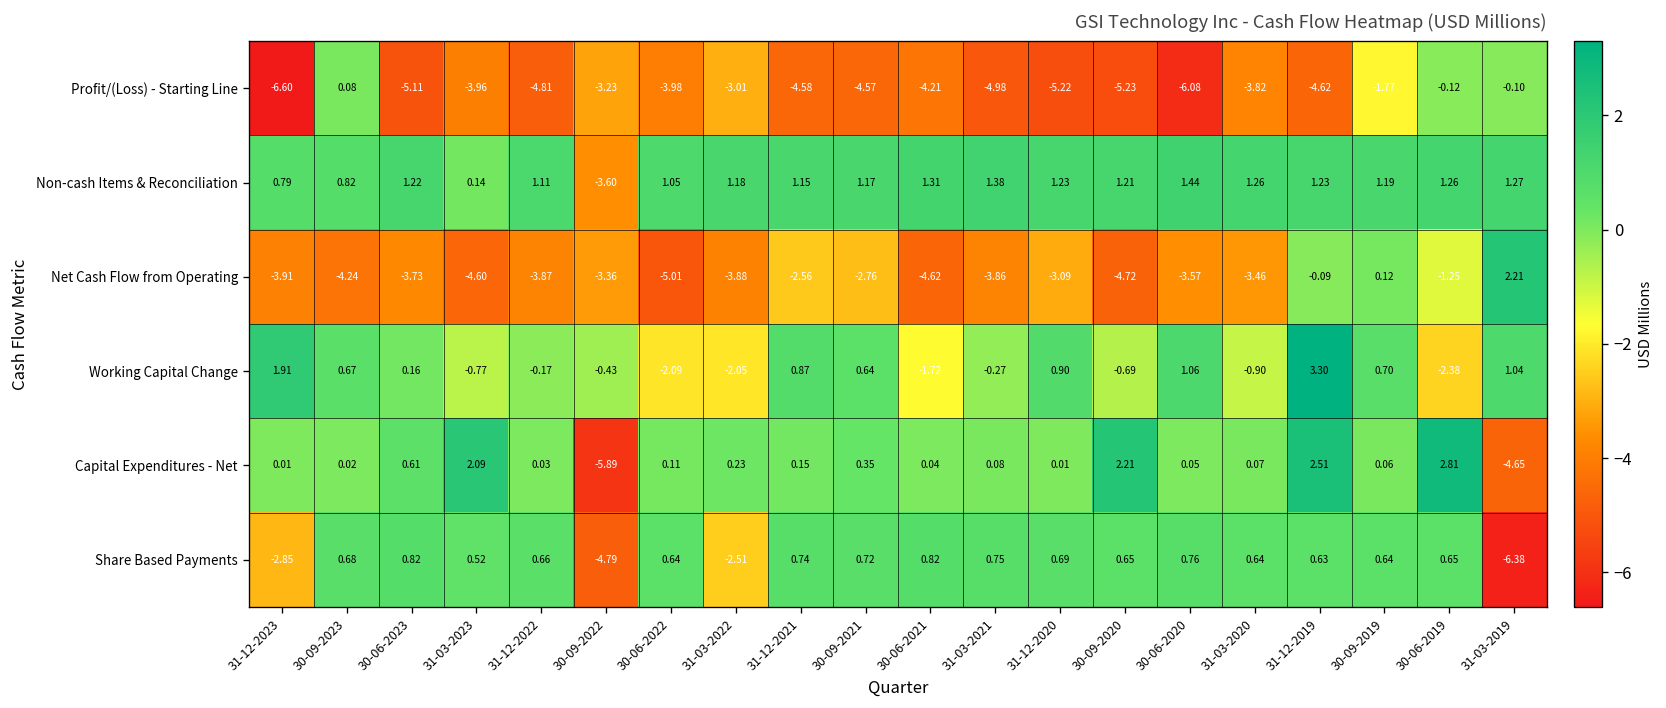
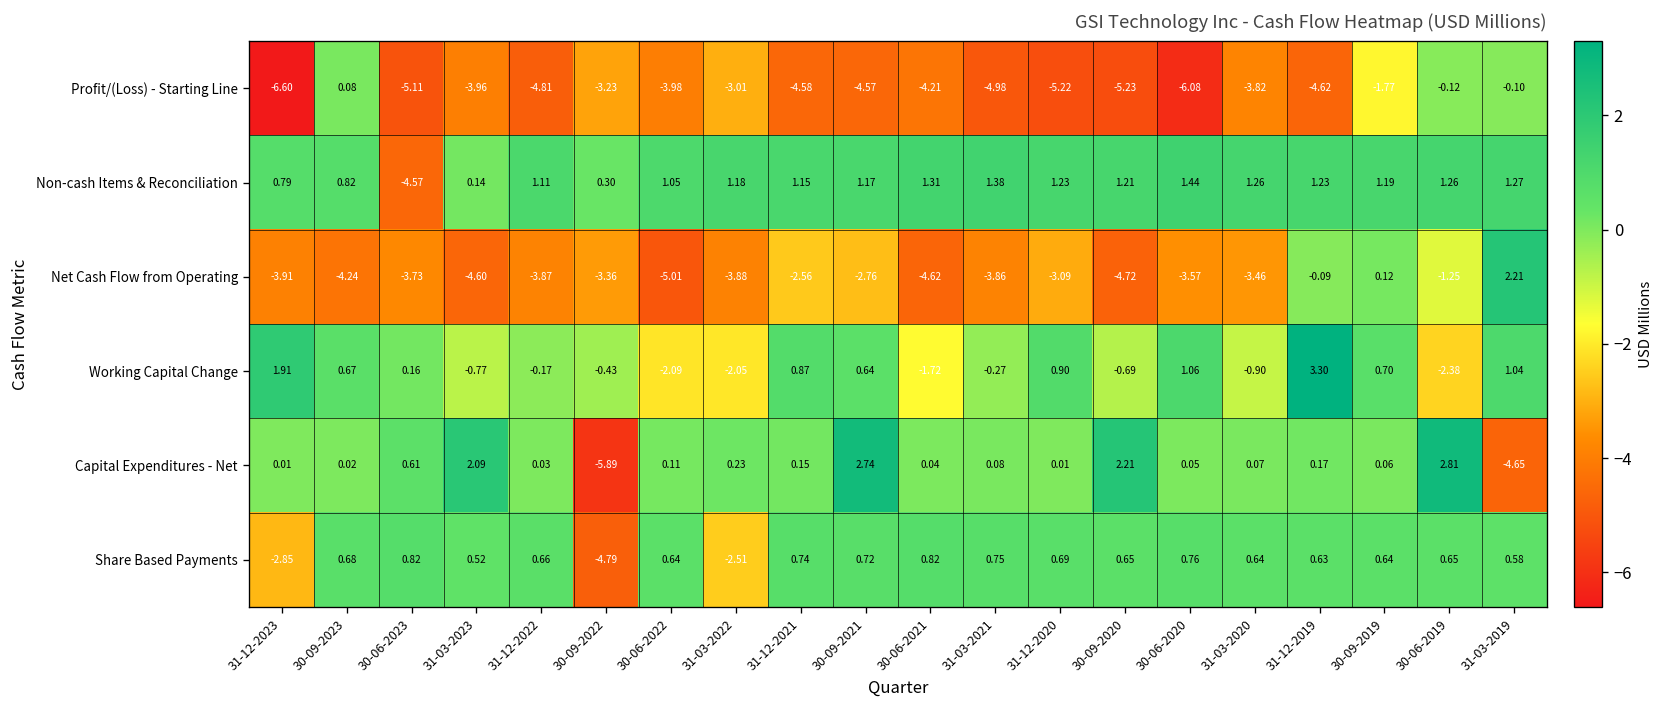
Non-cash Items & Reconciliation, 30-06-2023: 1.22 -> -4.57
Non-cash Items & Reconciliation, 30-09-2022: -3.60 -> 0.30
Capital Expenditures - Net, 30-09-2021: 0.35 -> 2.74
Capital Expenditures - Net, 31-12-2019: 2.51 -> 0.17
Share Based Payments, 31-03-2019: -6.38 -> 0.58
